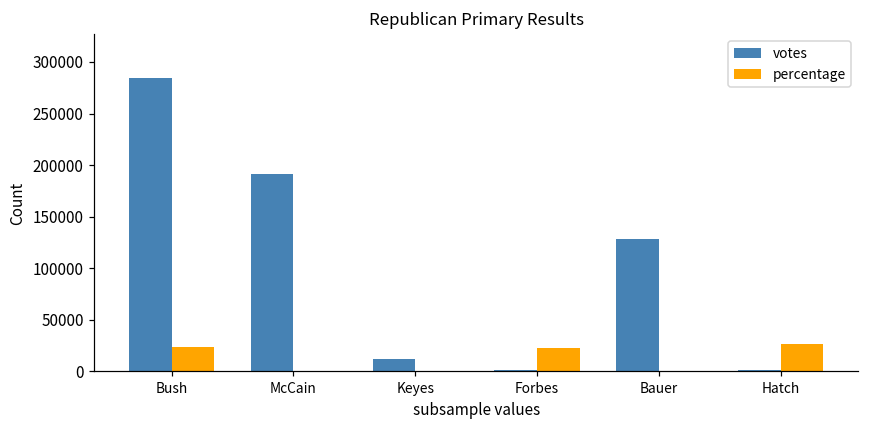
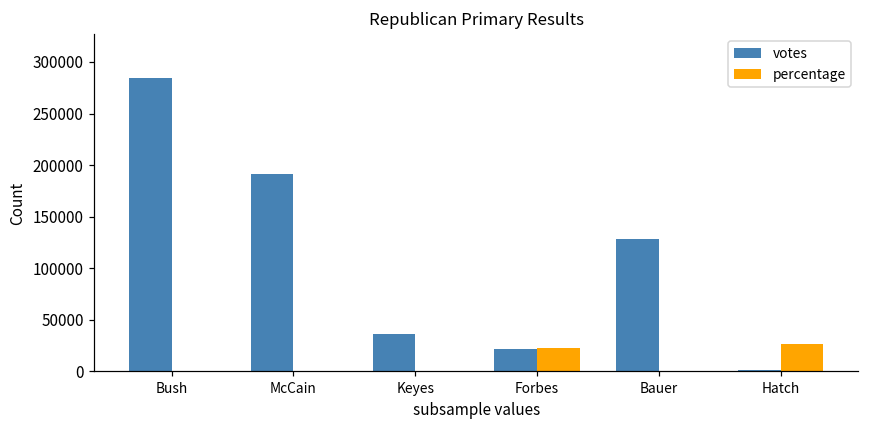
percentage, Bush: 20000 -> 0
votes, Keyes: 10000 -> 40000
votes, Forbes: 0 -> 20000
